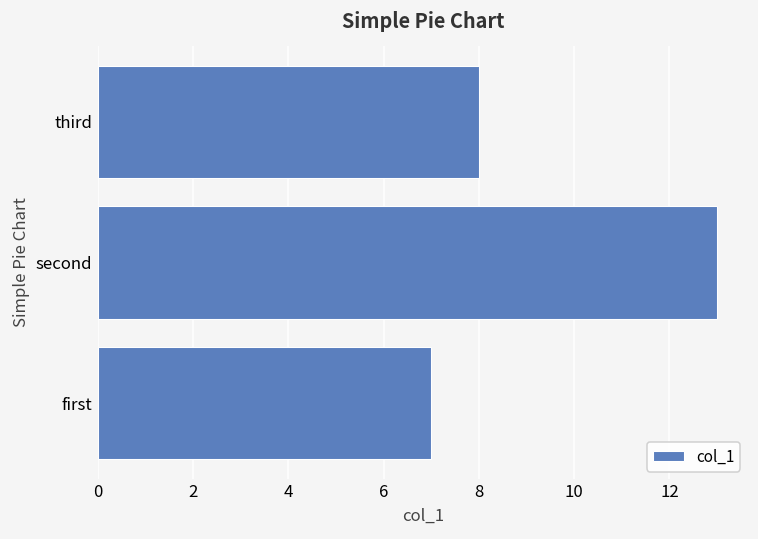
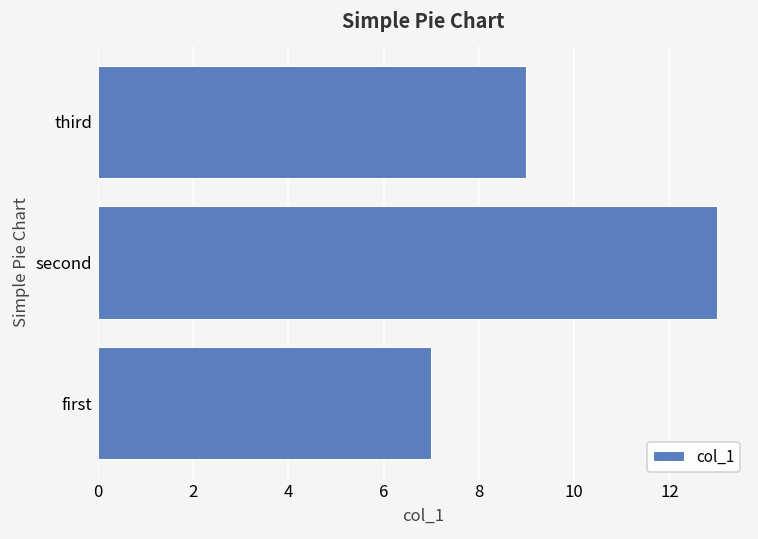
third: 8 -> 9
